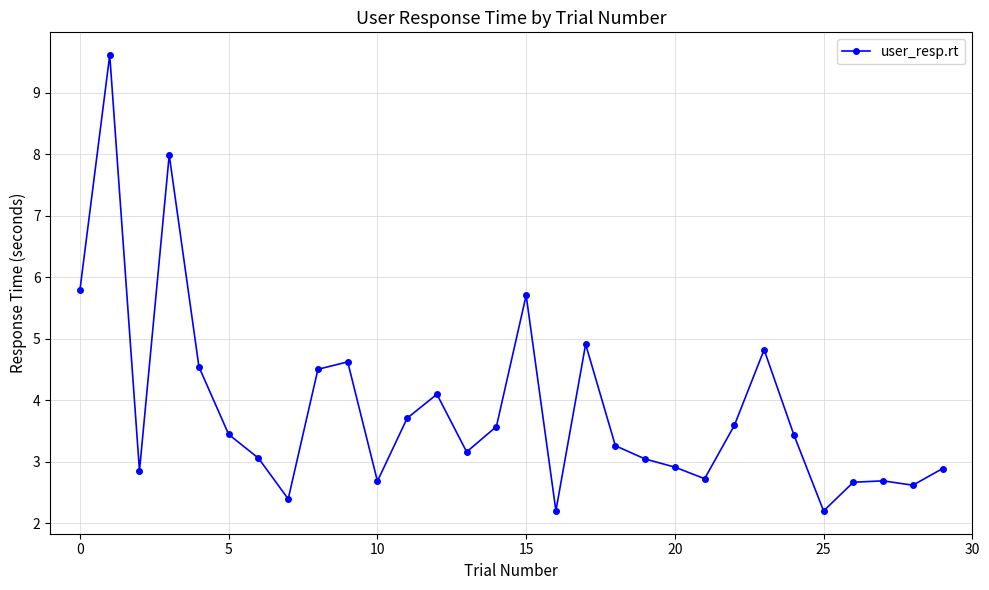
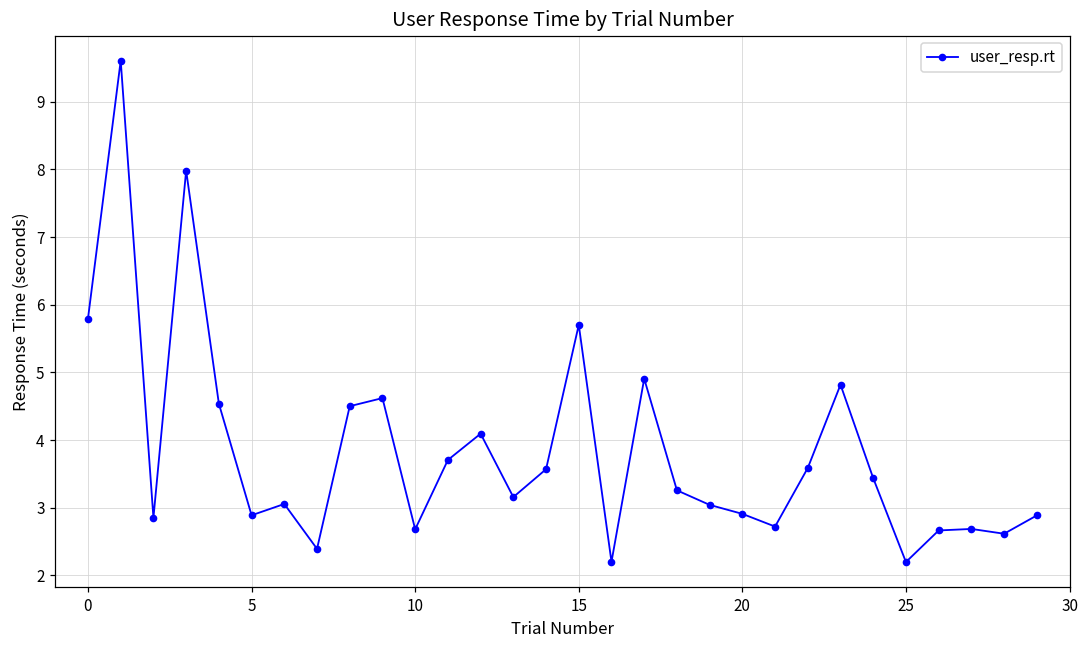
5: 3.4 -> 2.9
